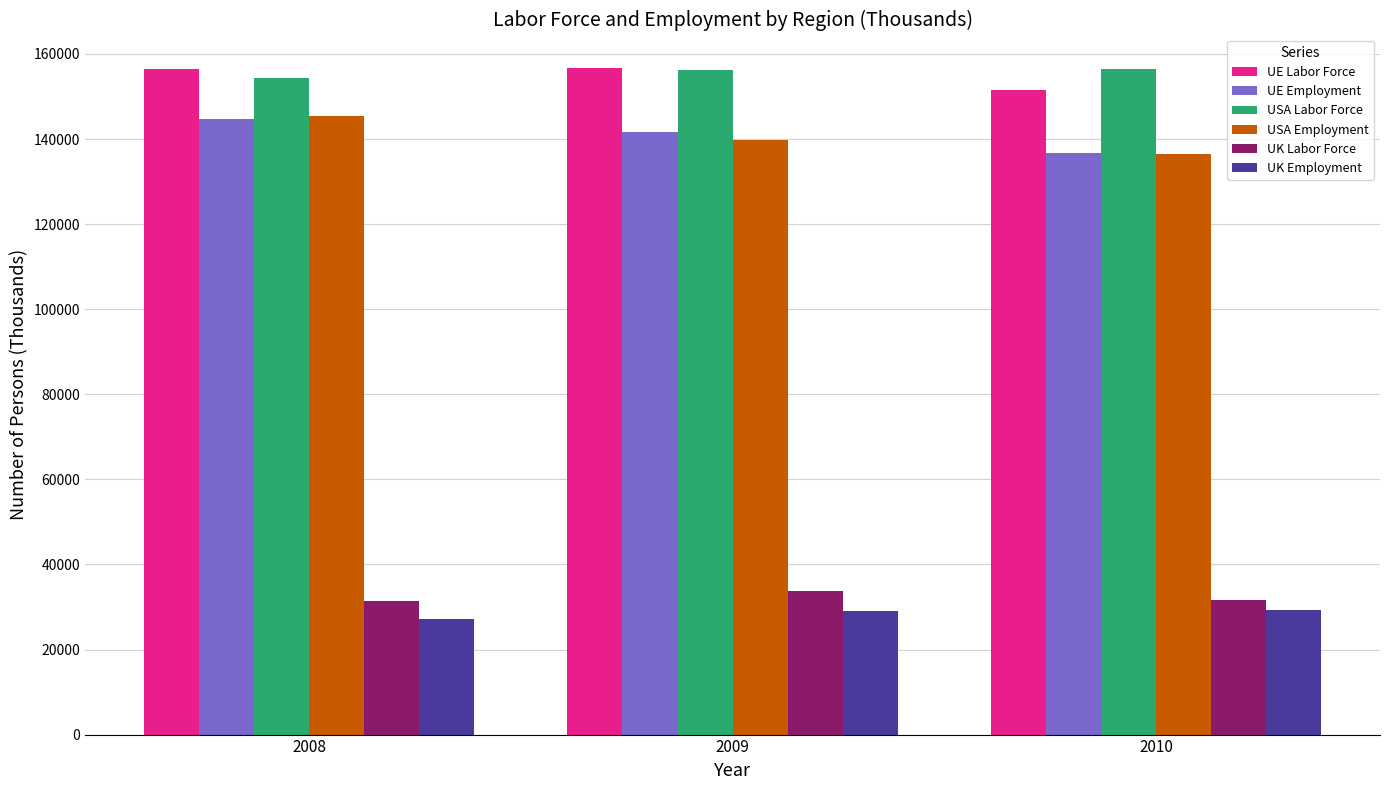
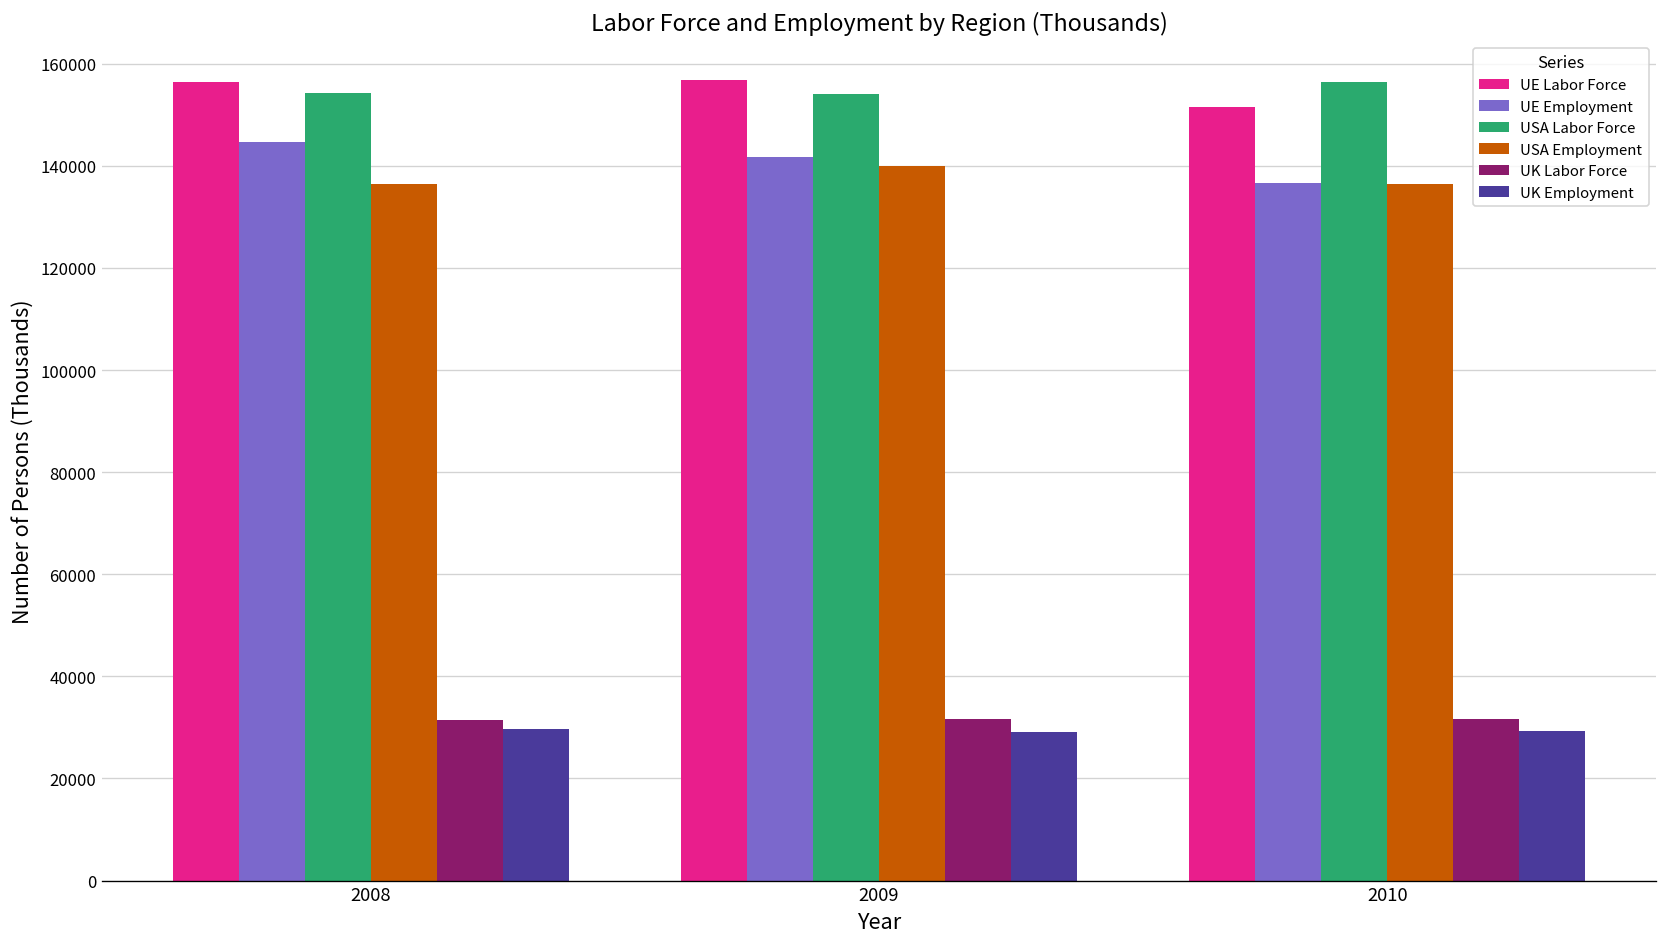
USA Employment, 2008: 145000 -> 136000
UK Employment, 2008: 27000 -> 30000
USA Labor Force, 2009: 156000 -> 154000
UK Labor Force, 2009: 34000 -> 32000
